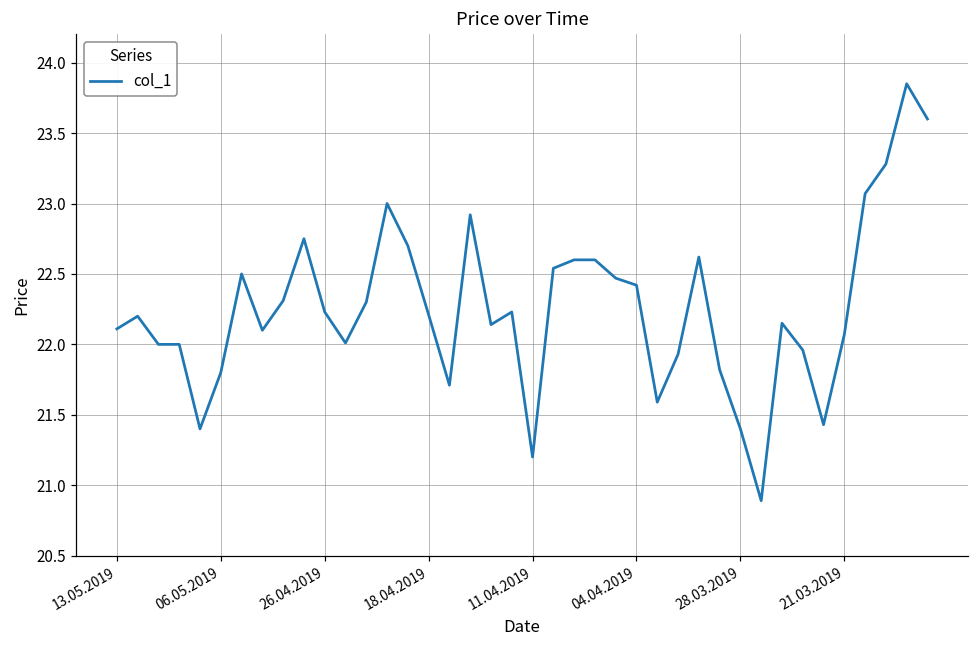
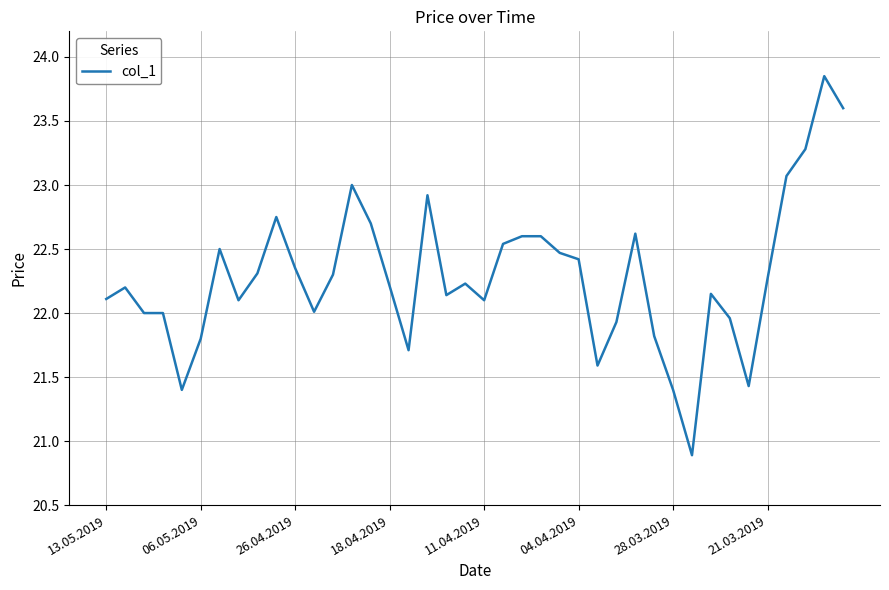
26.04.2019: 22.23 -> 22.35
11.04.2019: 21.2 -> 22.1
21.03.2019: 22.07 -> 22.27
